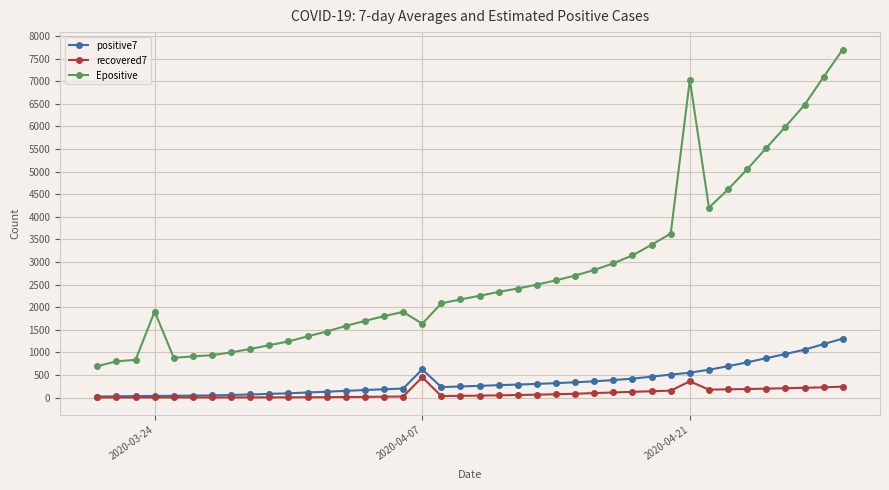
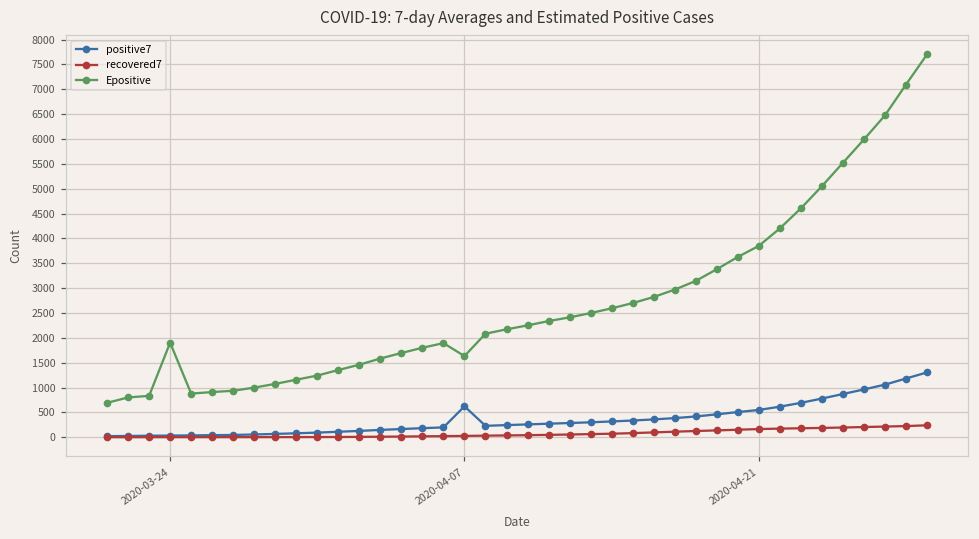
recovered7, 2020-04-07: 400 -> 0
recovered7, 2020-04-21: 400 -> 200
Epositive, 2020-04-21: 7000 -> 3800
